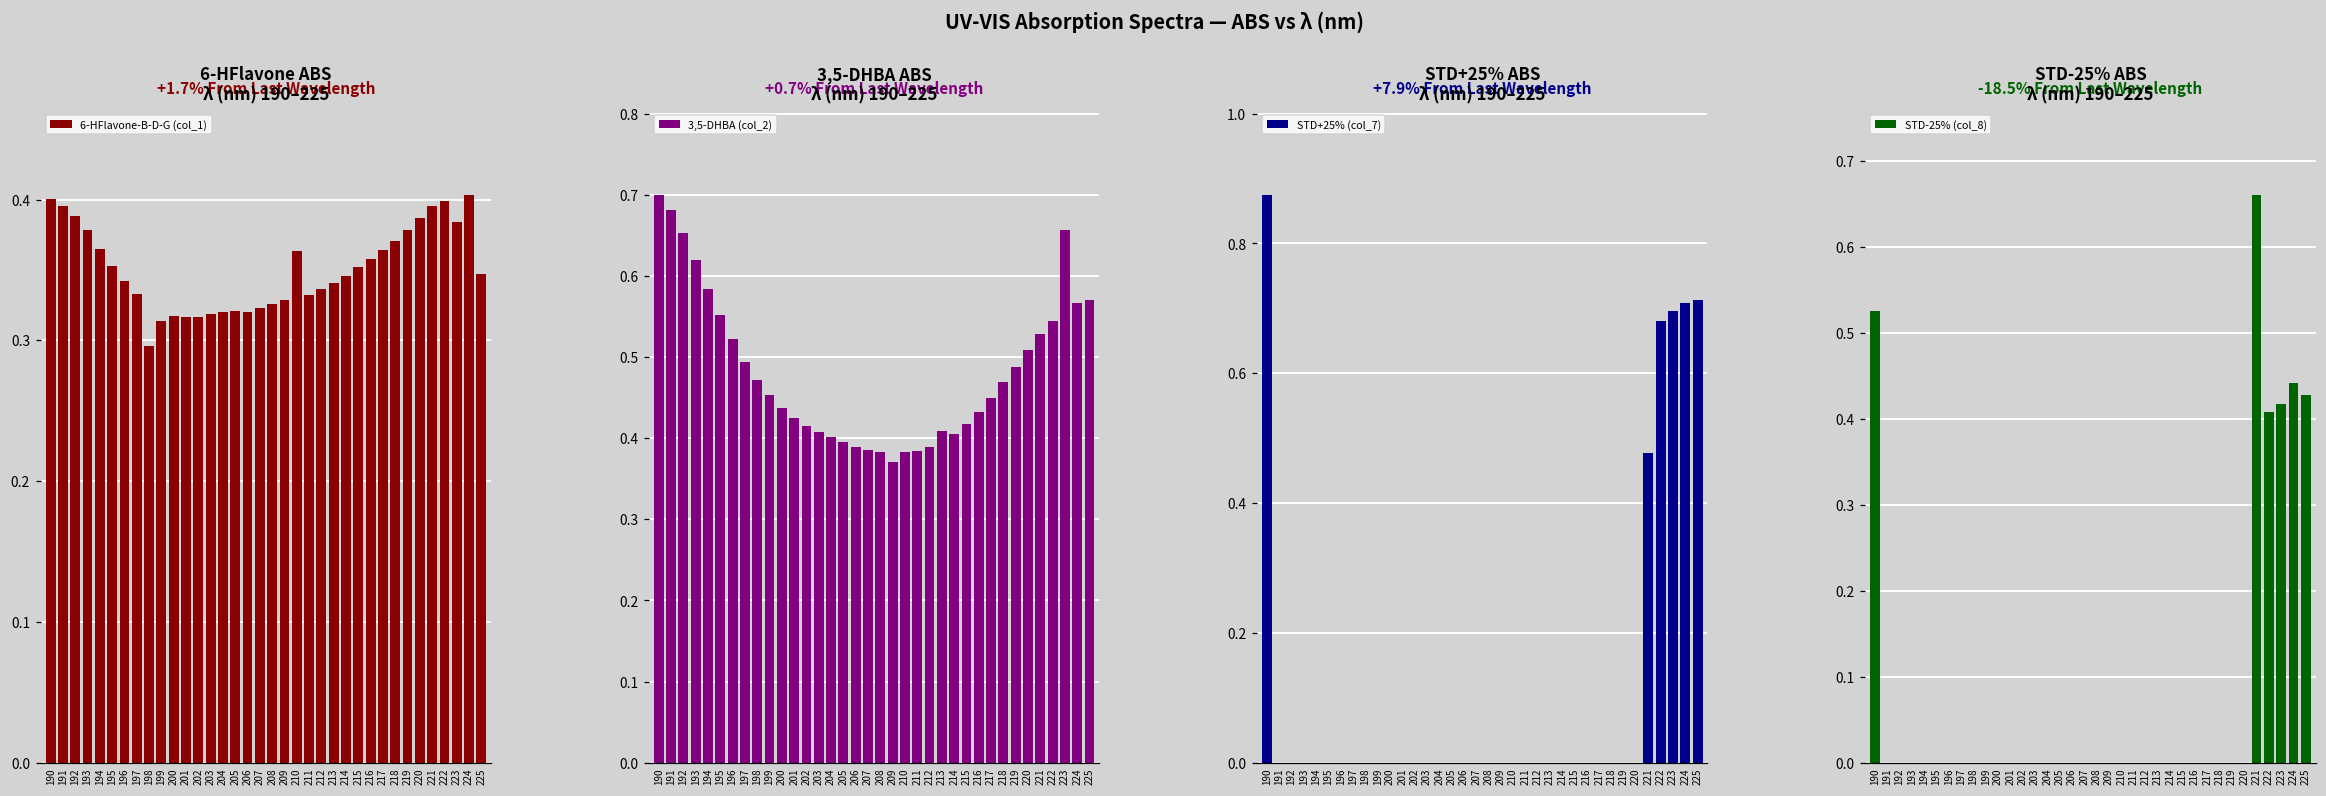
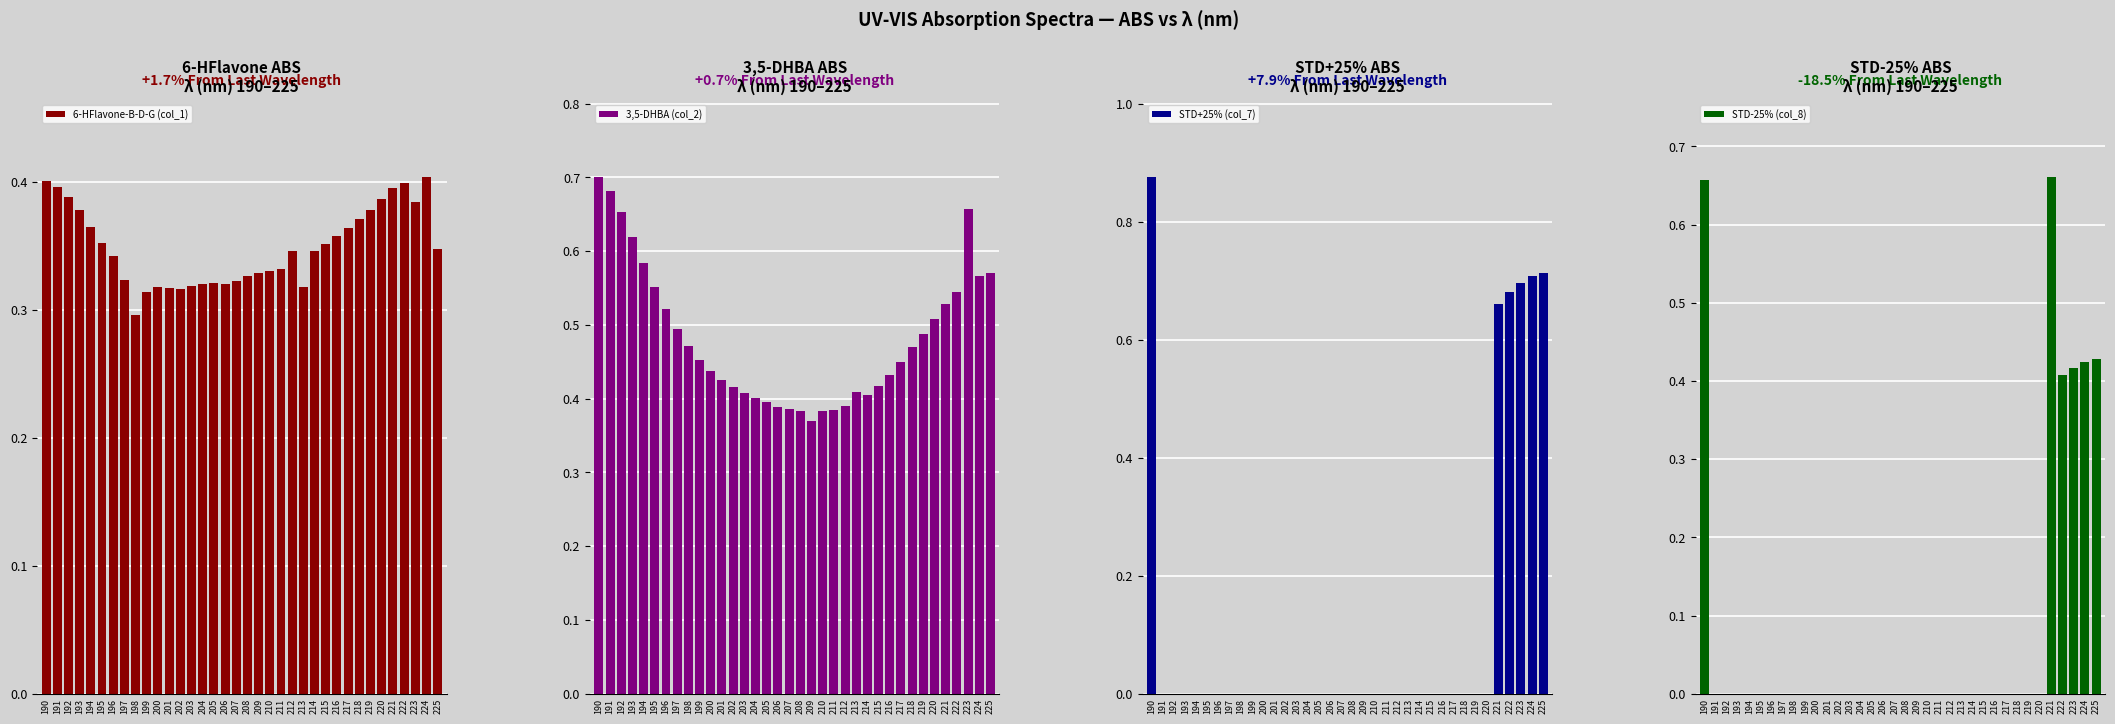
6-HFlavone ABS λ (nm) 190–225, 197: 0.333 -> 0.323
6-HFlavone ABS λ (nm) 190–225, 210: 0.363 -> 0.330
6-HFlavone ABS λ (nm) 190–225, 212: 0.336 -> 0.346
6-HFlavone ABS λ (nm) 190–225, 213: 0.340 -> 0.317
STD+25% ABS λ (nm) 190–225, 221: 0.48 -> 0.66
STD-25% ABS λ (nm) 190–225, 190: 0.53 -> 0.66
STD-25% ABS λ (nm) 190–225, 224: 0.44 -> 0.42
